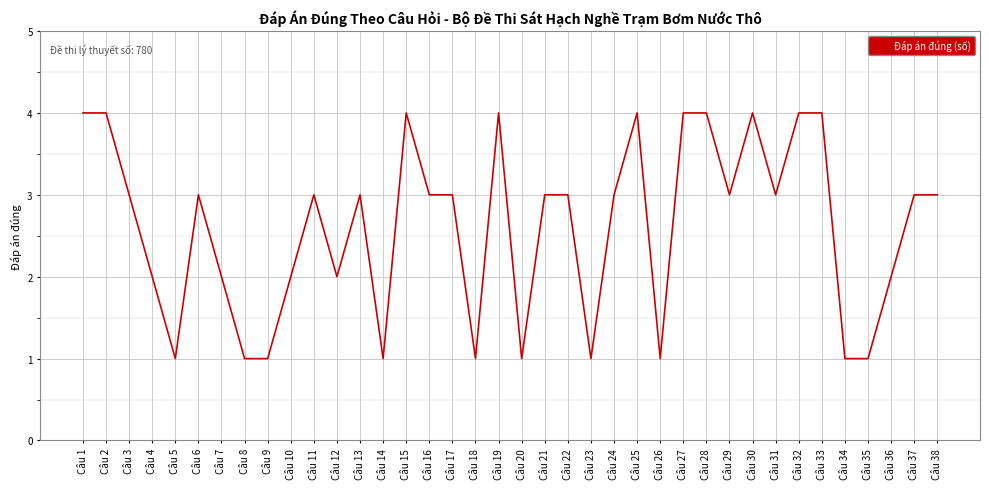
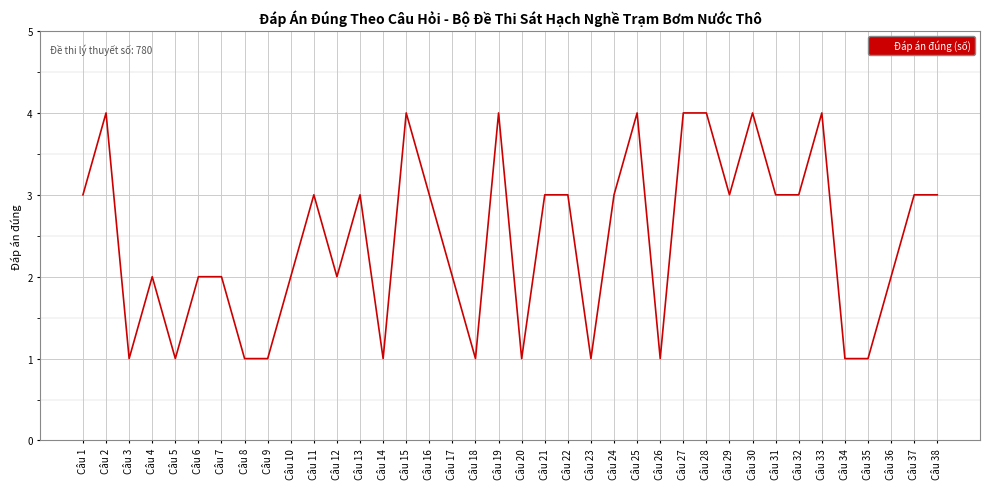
Câu 1: 4 -> 3
Câu 3: 3 -> 1
Câu 6: 3 -> 2
Câu 17: 3 -> 2
Câu 32: 4 -> 3
